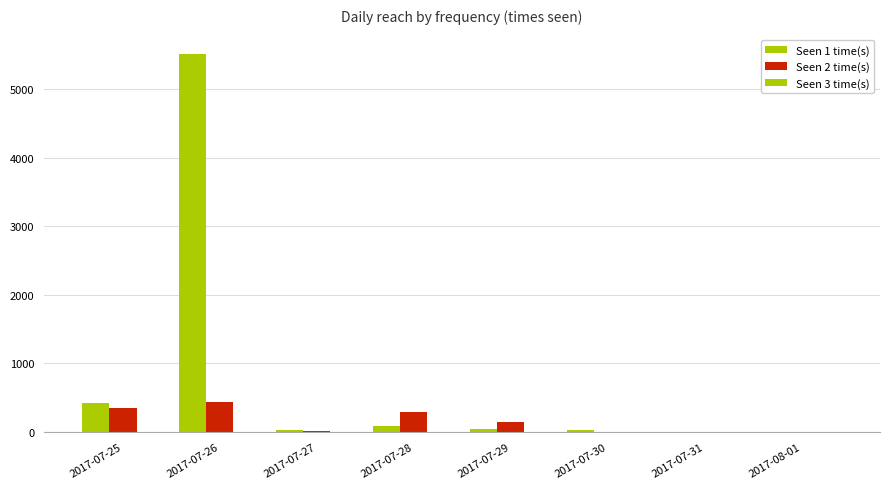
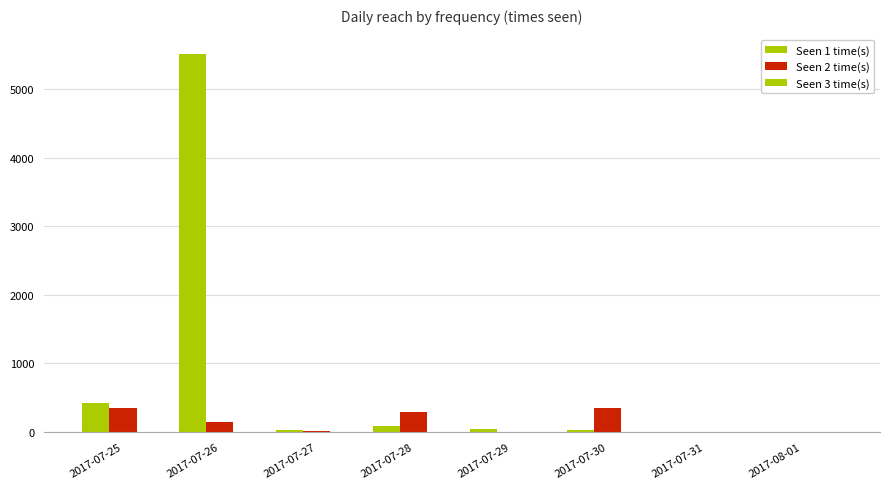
Seen 2 time(s), 2017-07-26: 400 -> 100
Seen 2 time(s), 2017-07-29: 100 -> 0
Seen 2 time(s), 2017-07-30: 0 -> 400
